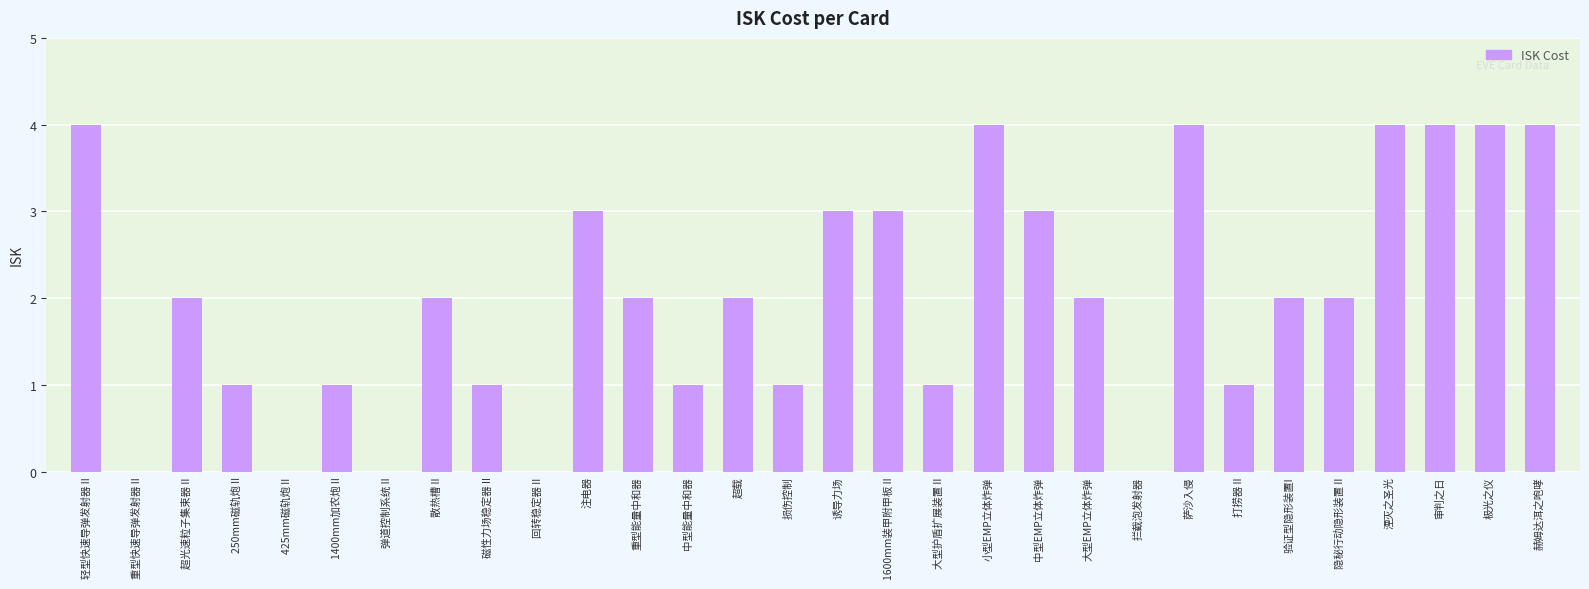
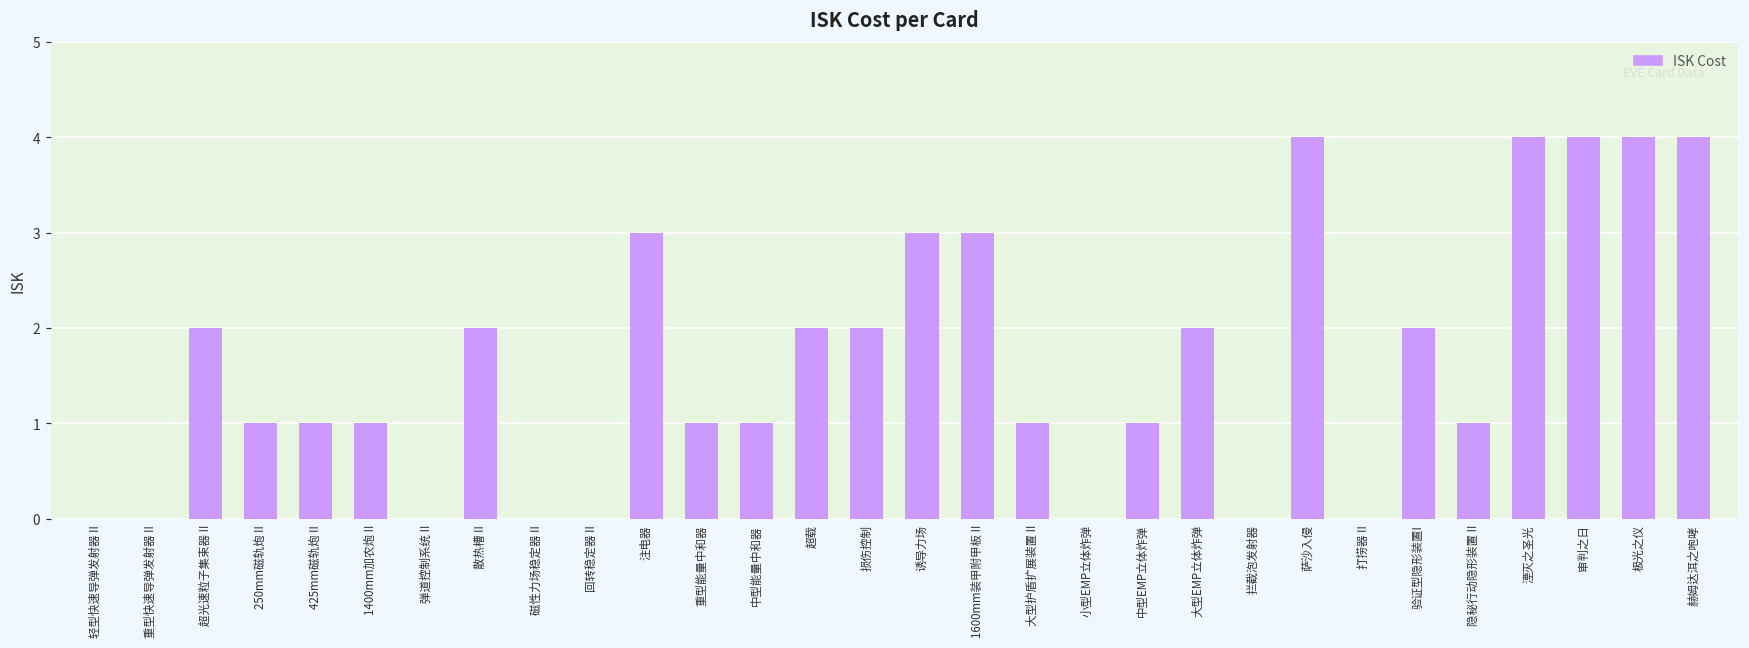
轻型快速导弹发射器 II: 4 -> 0
425mm磁轨炮 II: 0 -> 1
磁性力场稳定器 II: 1 -> 0
重型能量中和器: 2 -> 1
损伤控制: 1 -> 2
小型EMP立体炸弹: 4 -> 0
中型EMP立体炸弹: 3 -> 1
打捞器 II: 1 -> 0
隐秘行动隐形装置 II: 2 -> 1
